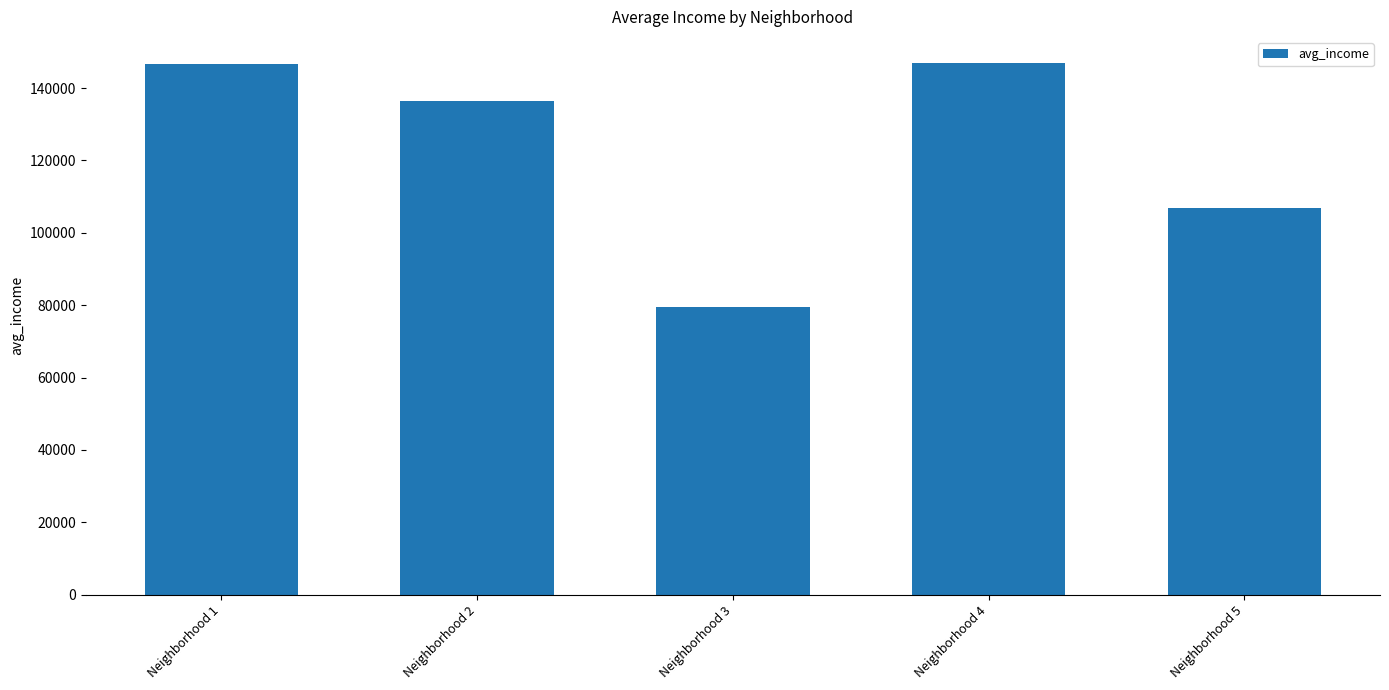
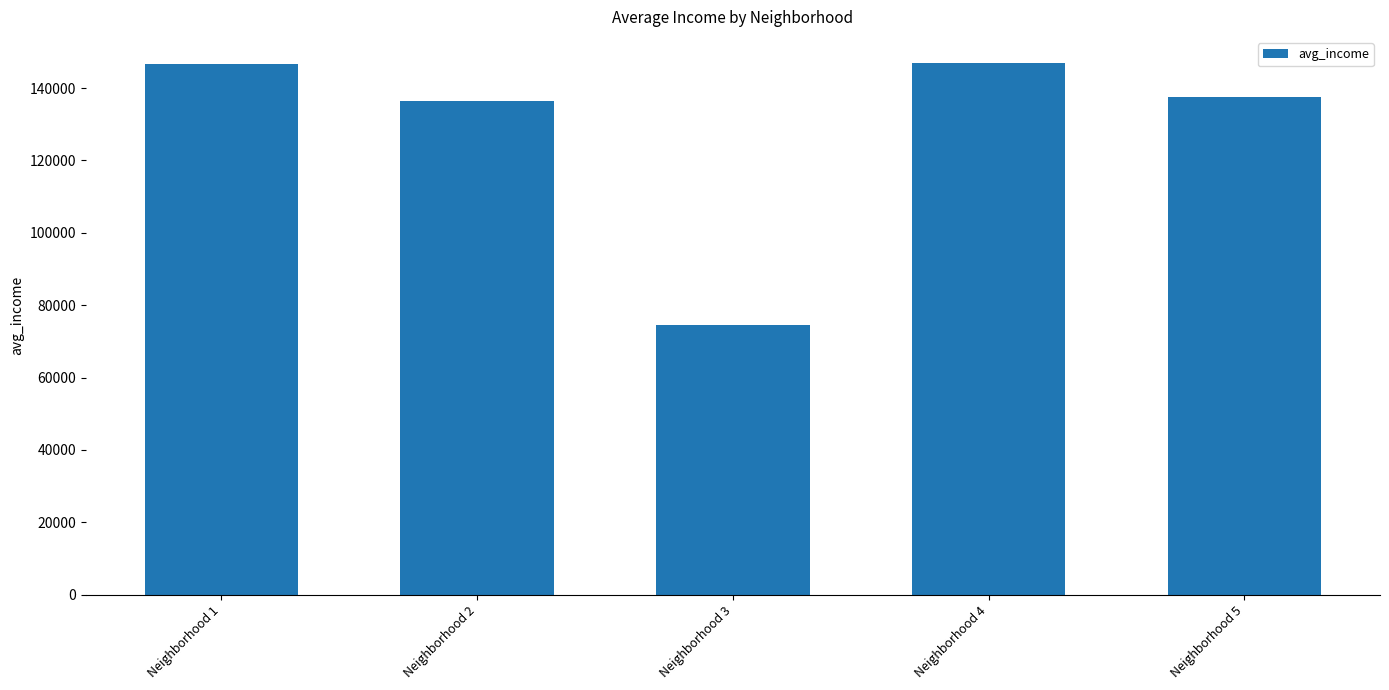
Neighborhood 3: 80000 -> 75000
Neighborhood 5: 107000 -> 137000
